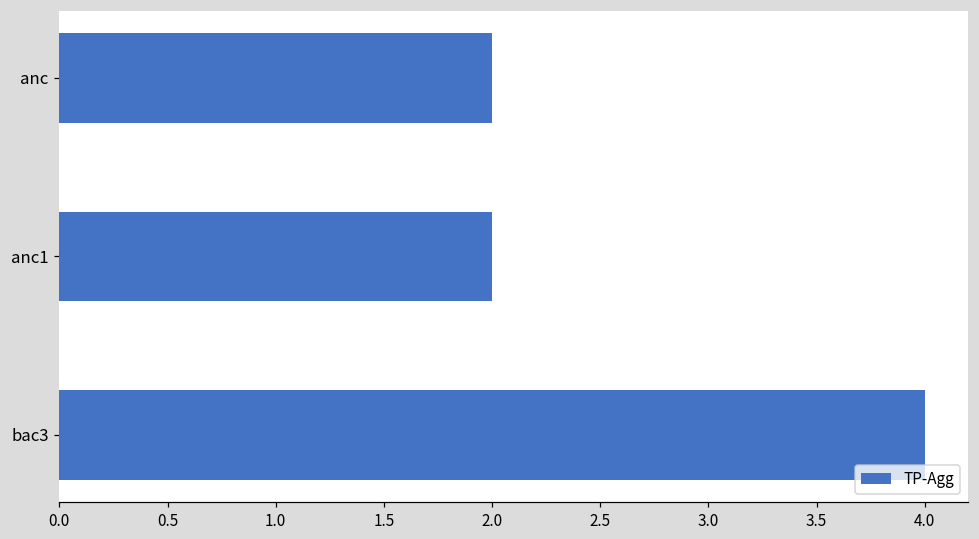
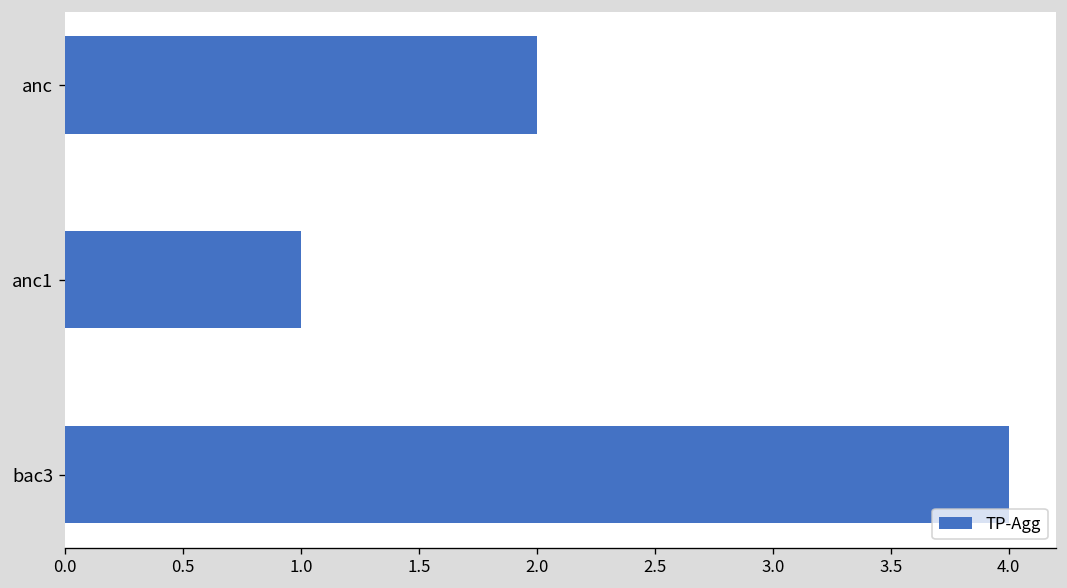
anc1: 2 -> 1
